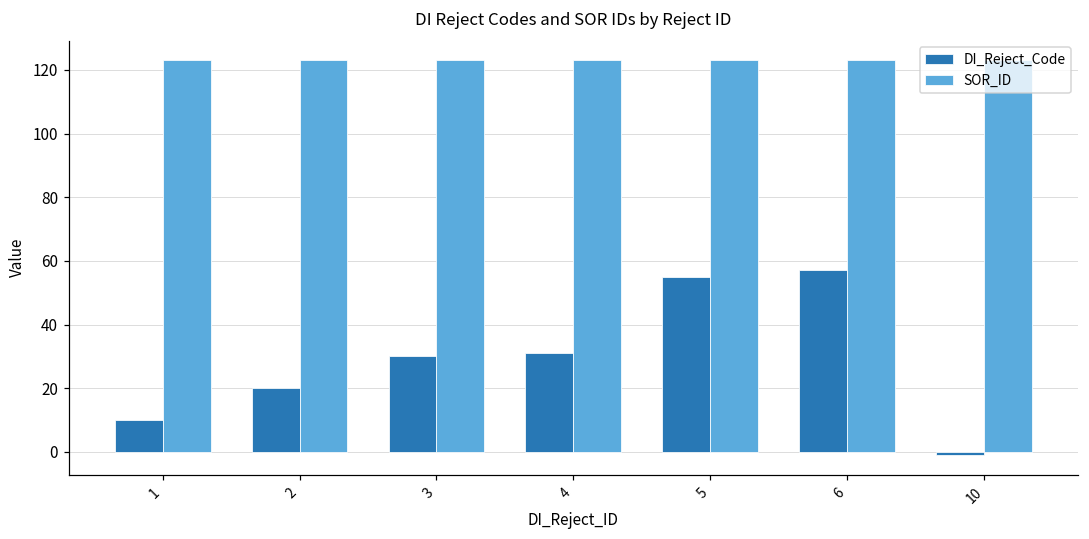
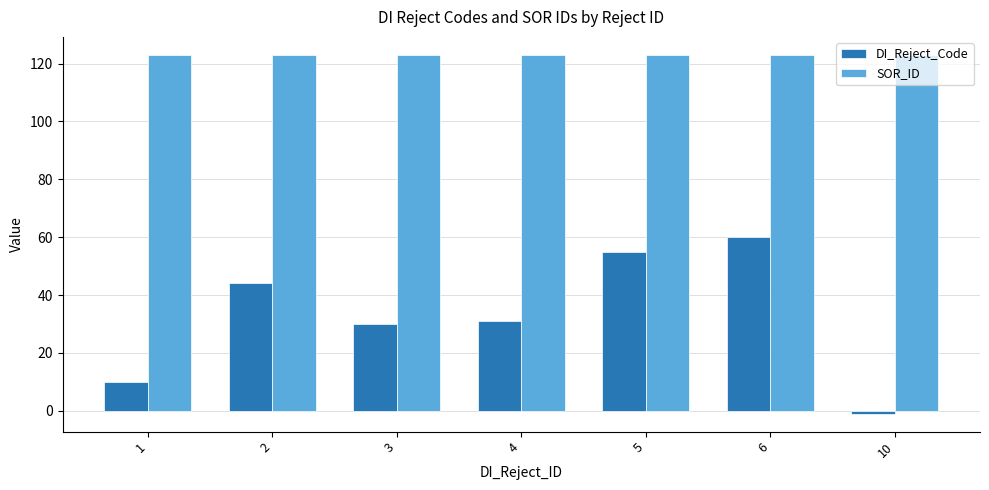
DI_Reject_Code, 2: 20 -> 44
DI_Reject_Code, 6: 57 -> 60
